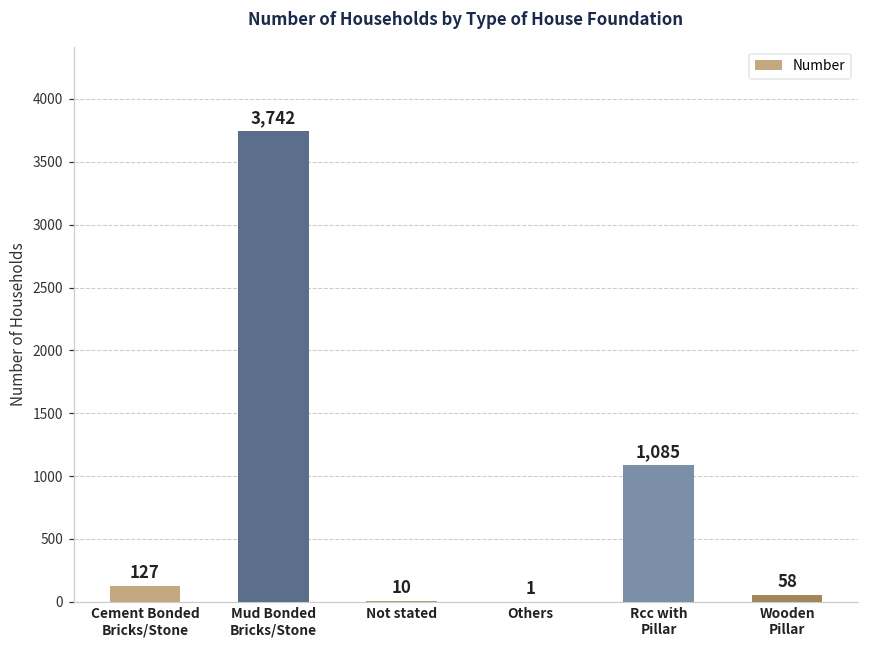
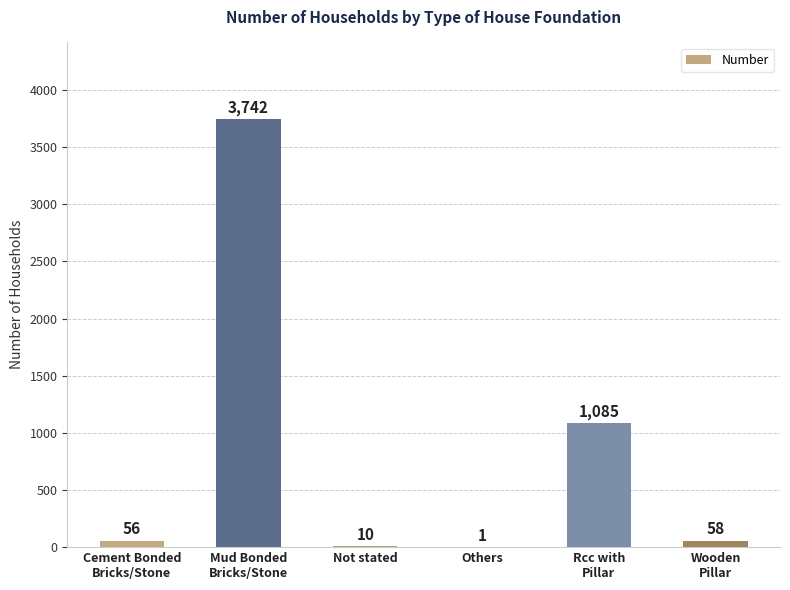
Cement Bonded Bricks/Stone: 127 -> 56
